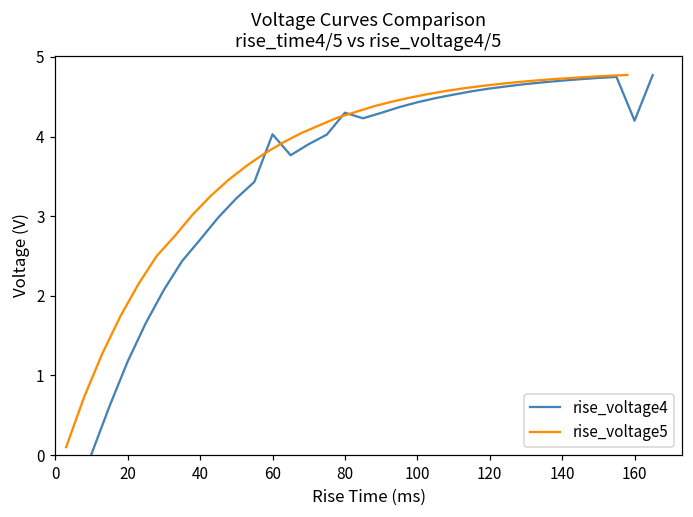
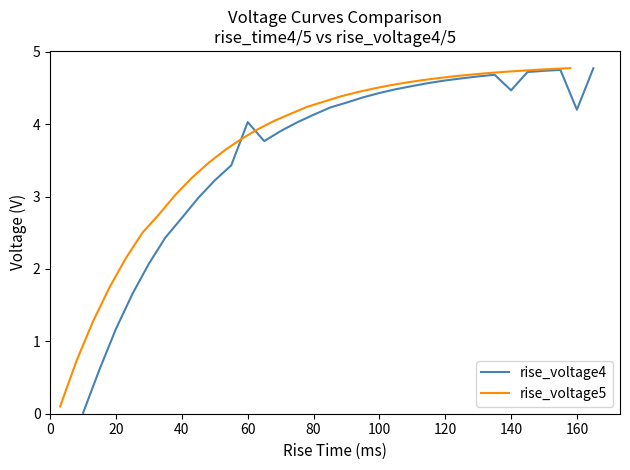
rise_voltage4, 80: 4.3 -> 4.1
rise_voltage4, 140: 4.7 -> 4.5
